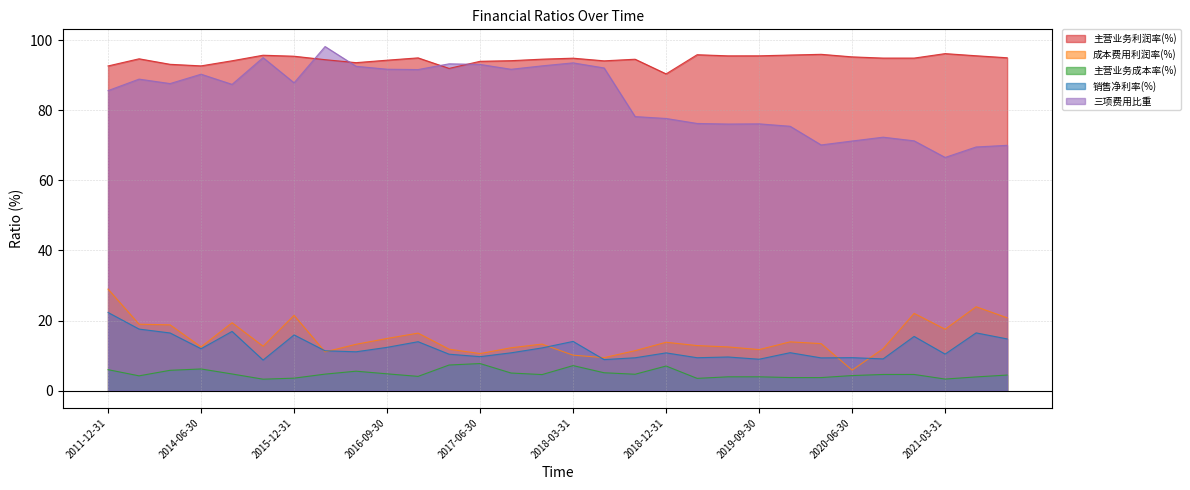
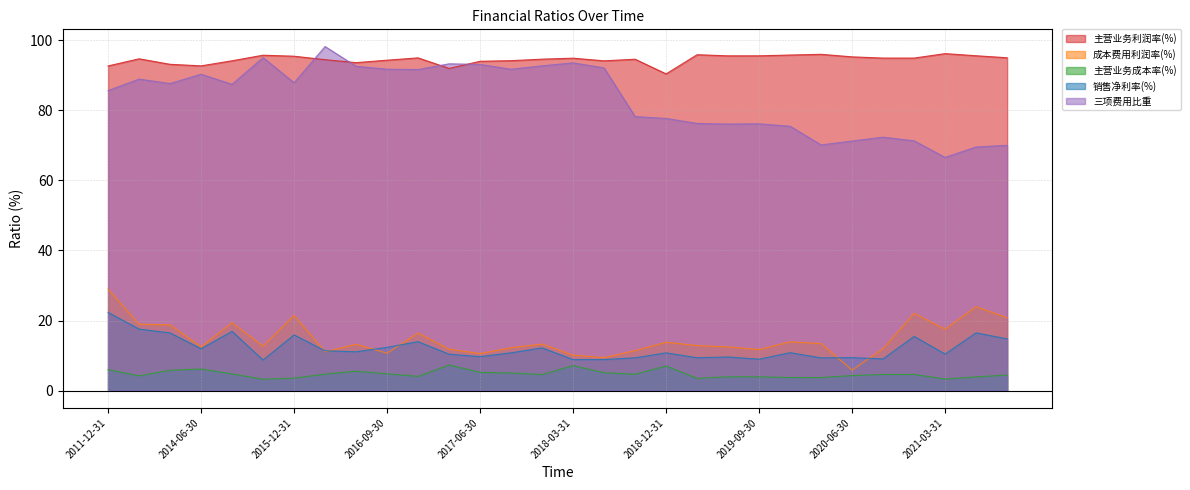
成本费用利润率(%), 2016-09-30: 15 -> 11
主营业务成本率(%), 2017-06-30: 8 -> 5
销售净利率(%), 2018-03-31: 14 -> 9
